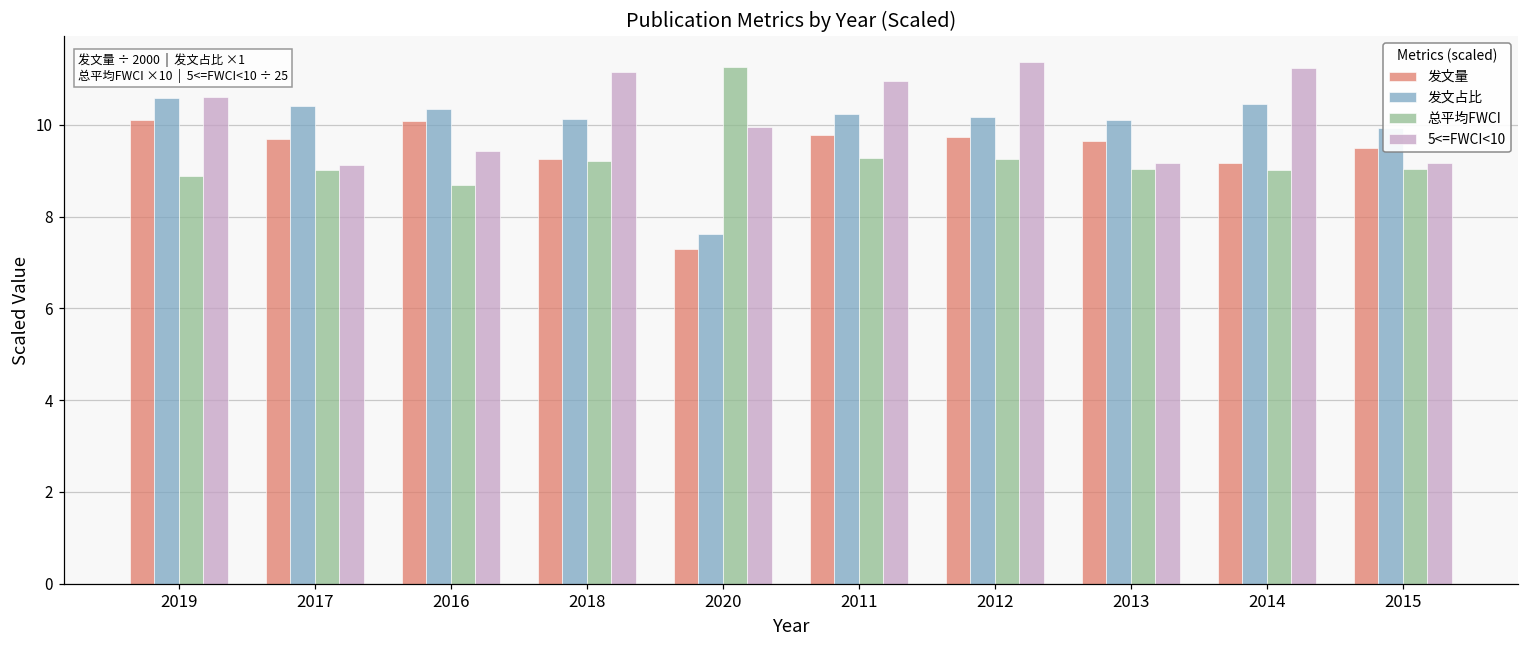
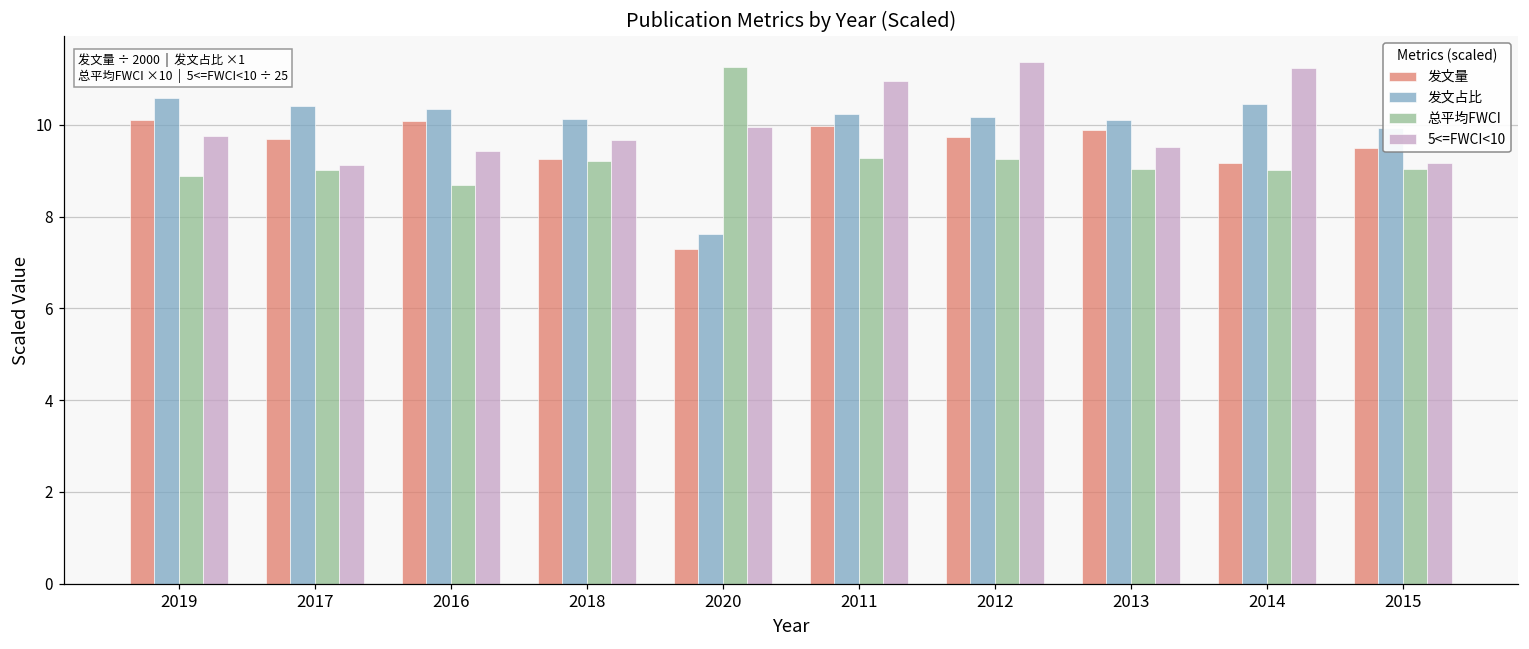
5<=FWCI<10, 2019: 10.6 -> 9.8
5<=FWCI<10, 2018: 11.2 -> 9.7
发文量, 2011: 9.8 -> 10.0
发文量, 2013: 9.6 -> 9.9
5<=FWCI<10, 2013: 9.2 -> 9.5
